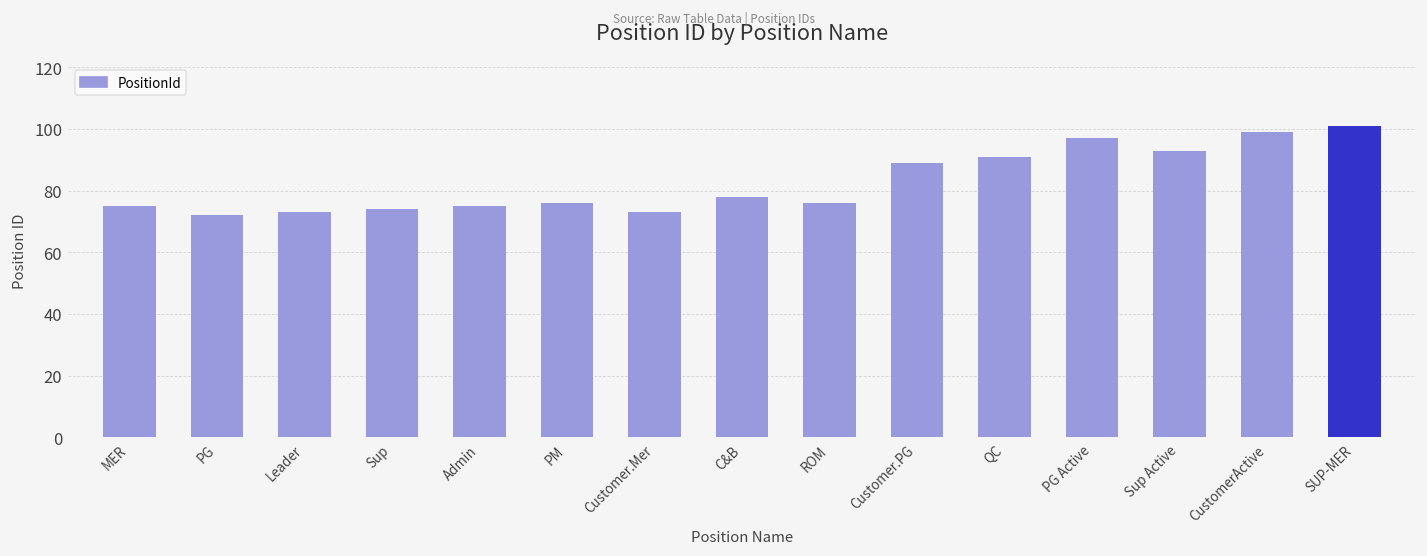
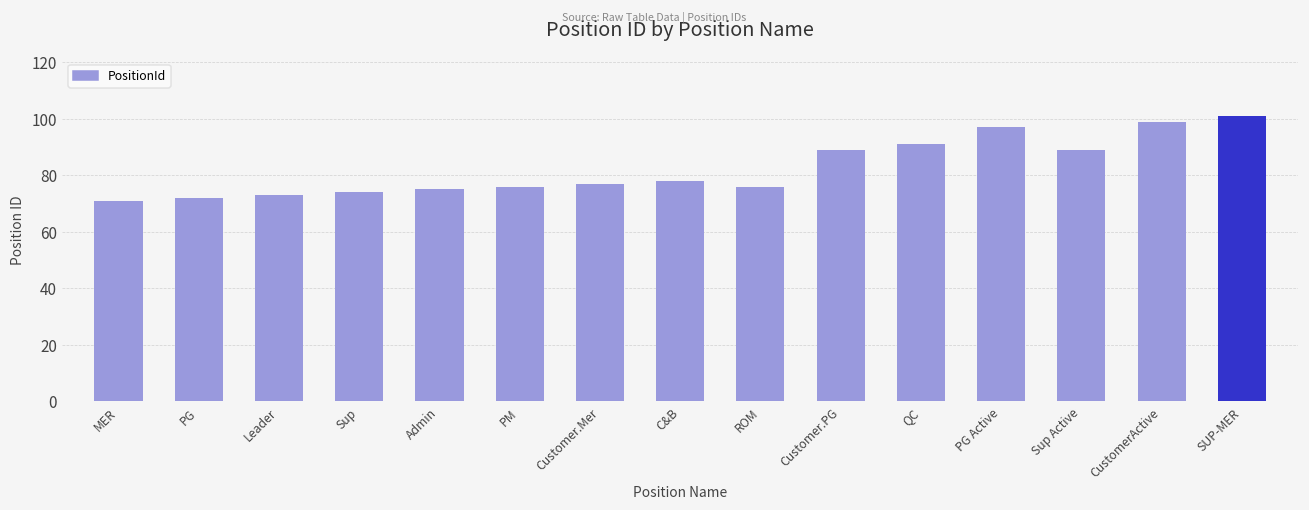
MER: 75 -> 71
Customer.Mer: 73 -> 77
Sup Active: 93 -> 89
